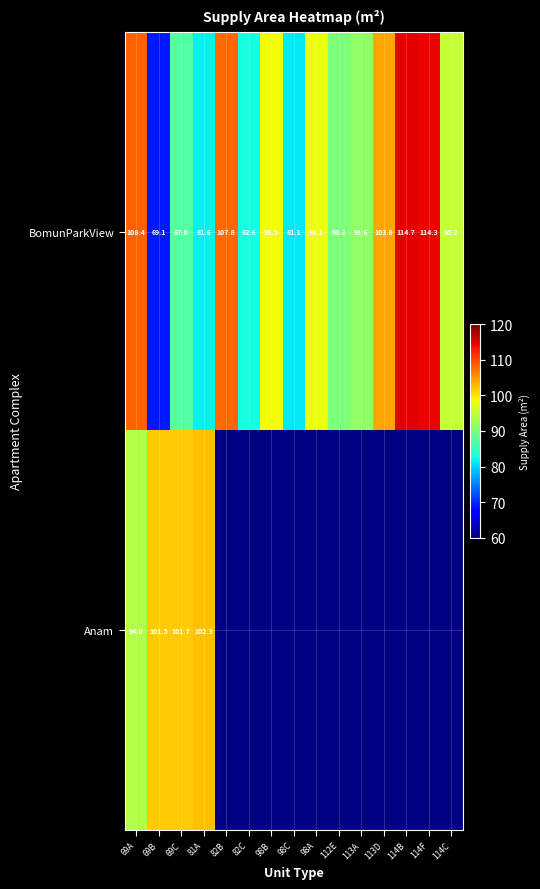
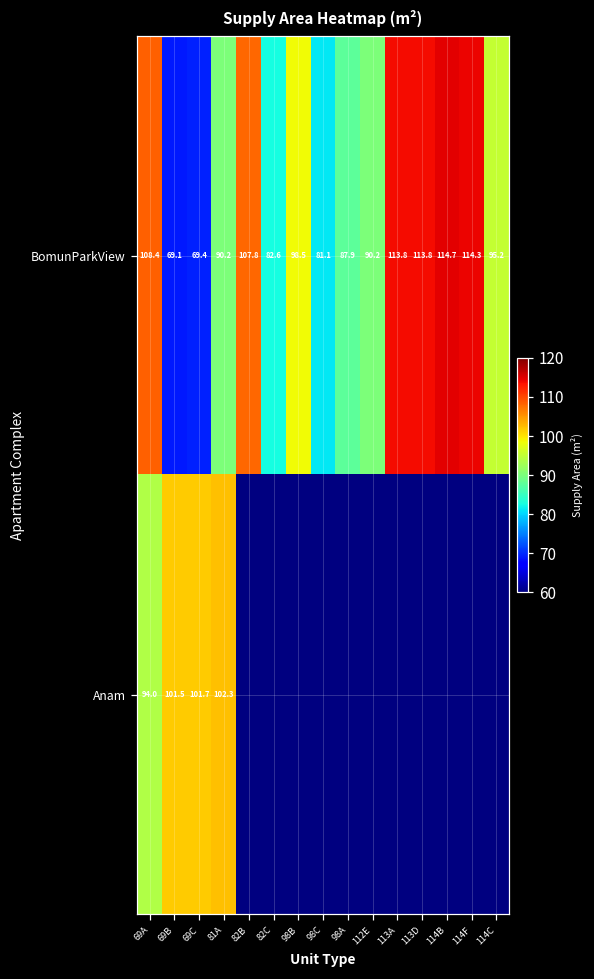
BomunParkView, 69C: 87.0 -> 69.4
BomunParkView, 81A: 81.6 -> 90.2
BomunParkView, 98A: 98.1 -> 87.9
BomunParkView, 113A: 91.6 -> 113.8
BomunParkView, 113D: 103.8 -> 113.8
